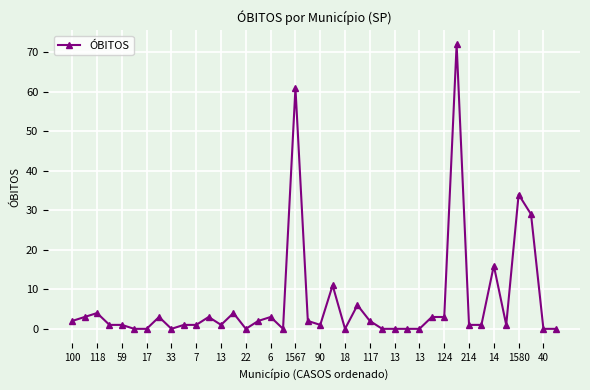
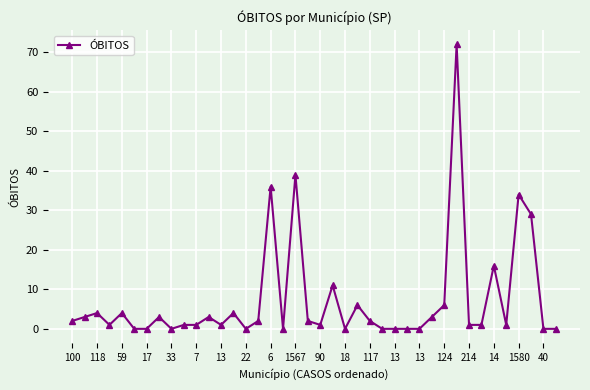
59: 1 -> 4
6: 3 -> 36
1567: 61 -> 39
124: 3 -> 6
